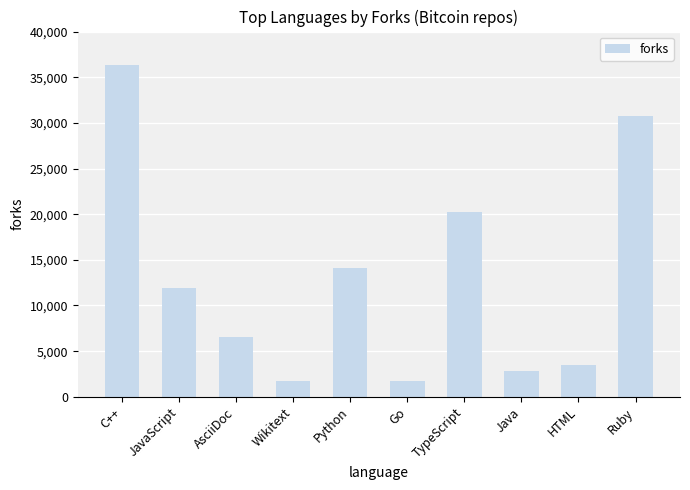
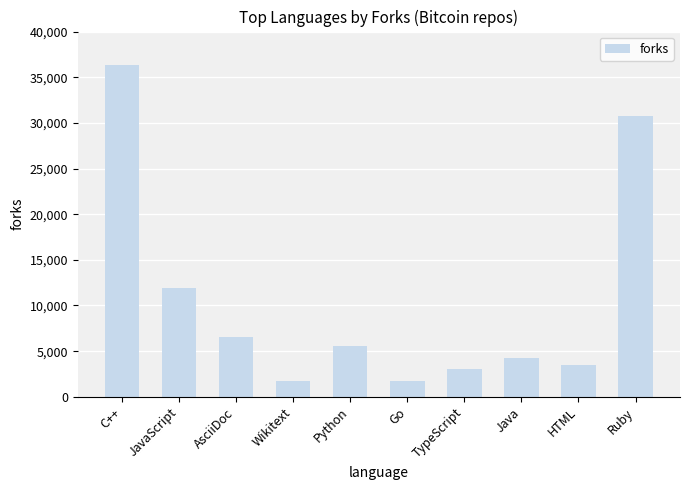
Python: 14,000 -> 6,000
TypeScript: 20,000 -> 3,000
Java: 3,000 -> 4,000
